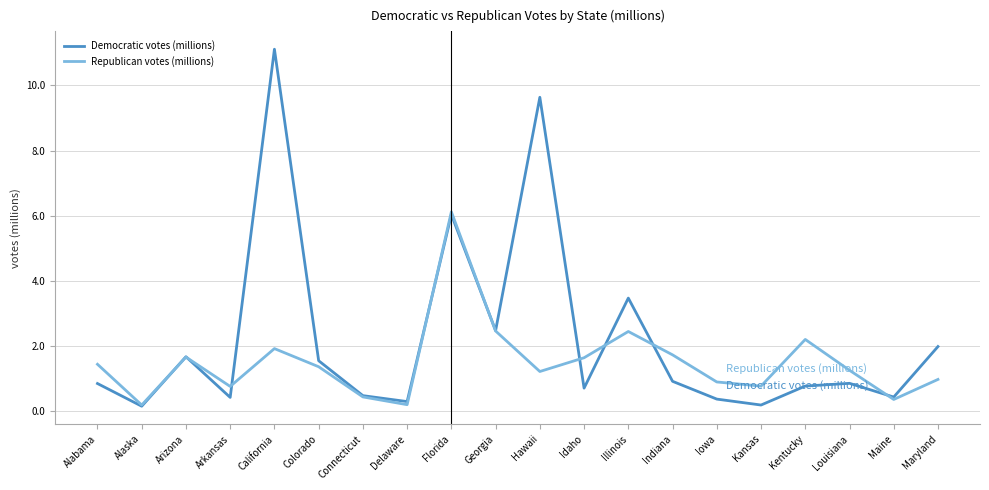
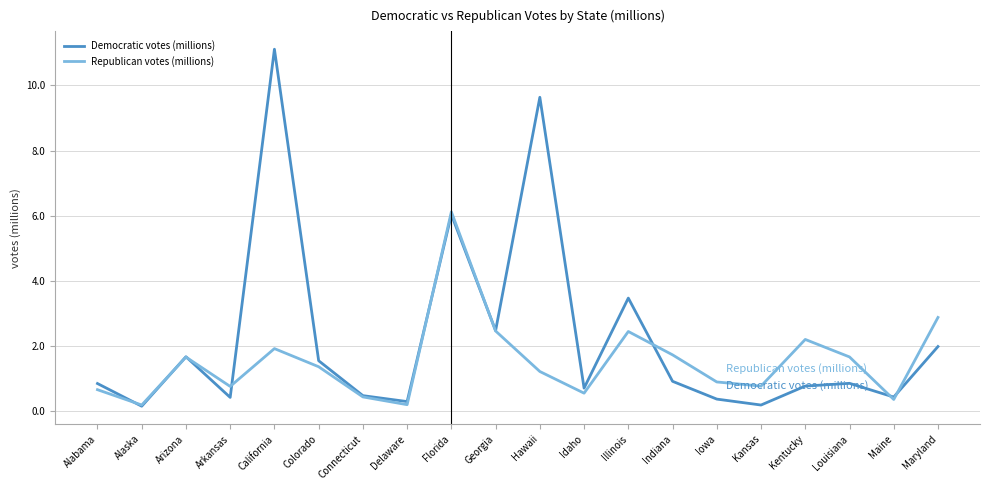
Republican votes (millions), Alabama: 1.4 -> 0.7
Republican votes (millions), Idaho: 1.6 -> 0.6
Republican votes (millions), Louisiana: 1.3 -> 1.7
Republican votes (millions), Maryland: 1.0 -> 2.9
